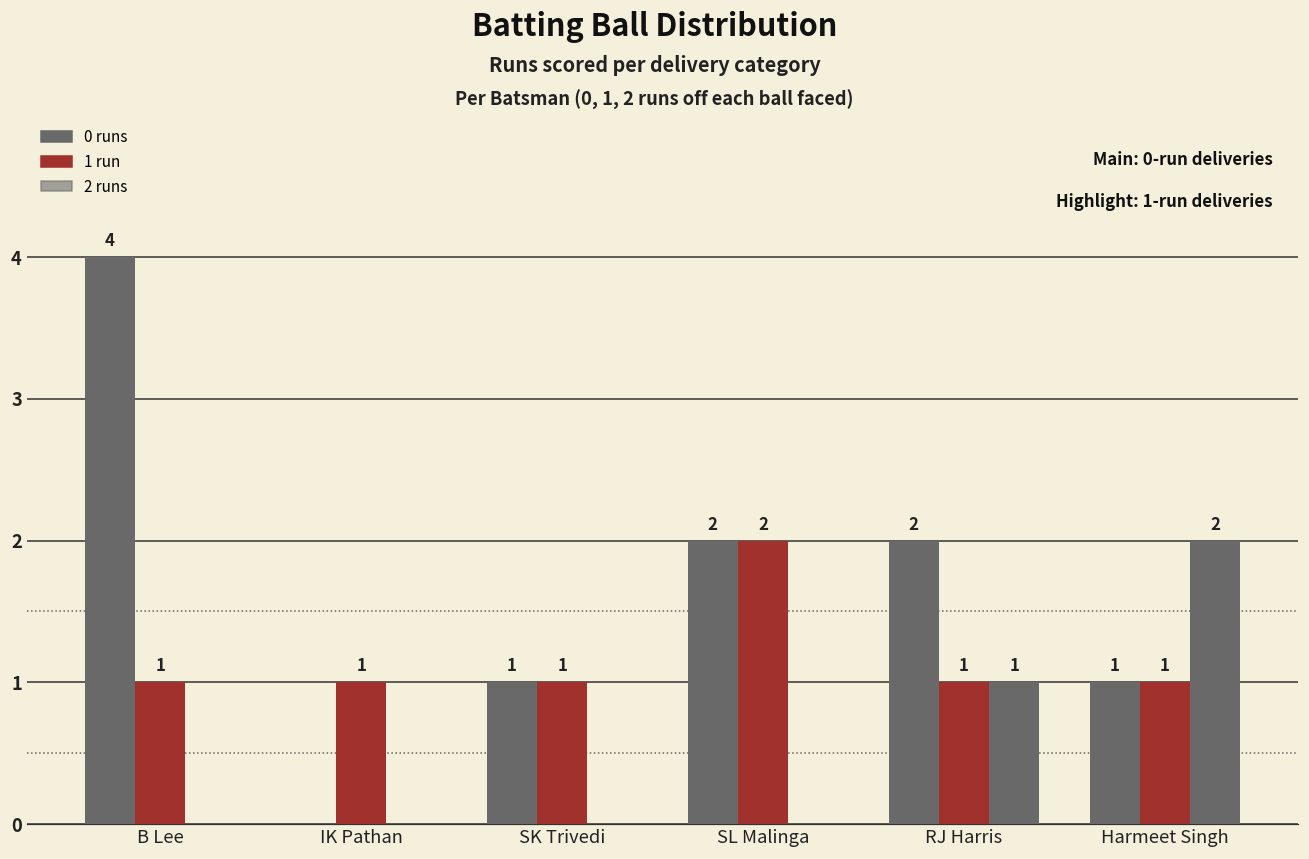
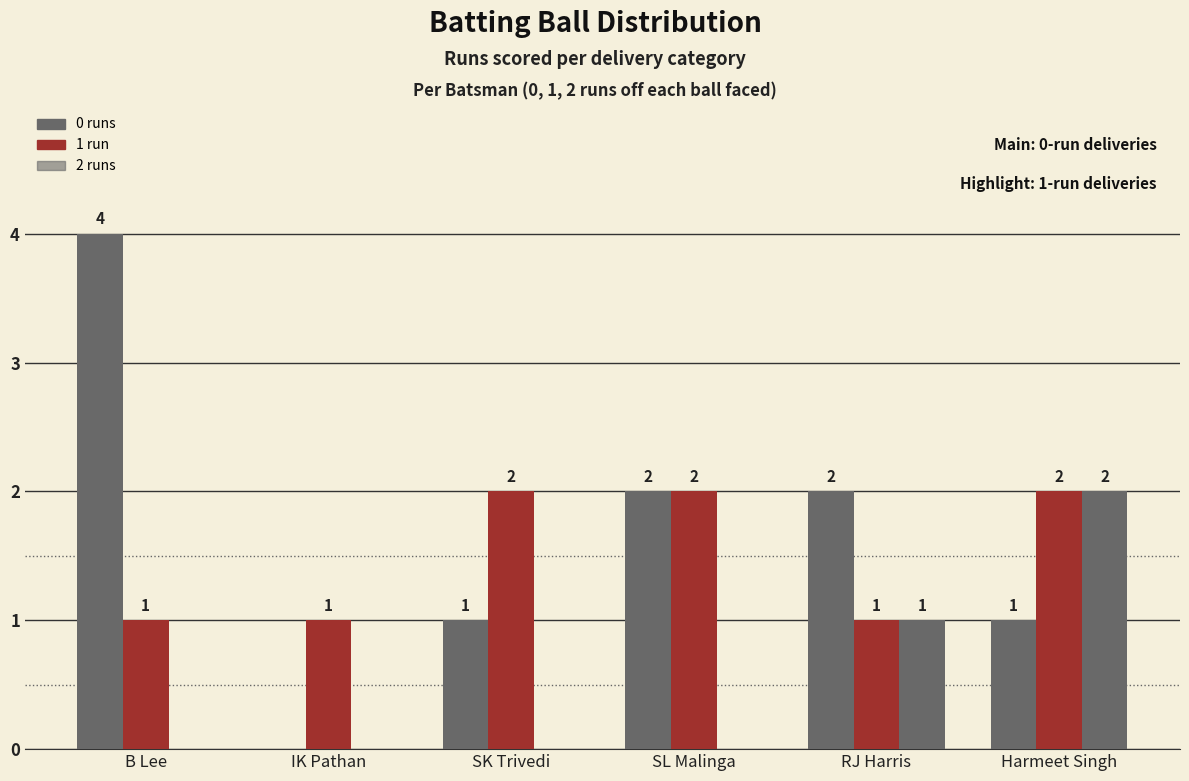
1 run, SK Trivedi: 1 -> 2
1 run, Harmeet Singh: 1 -> 2
